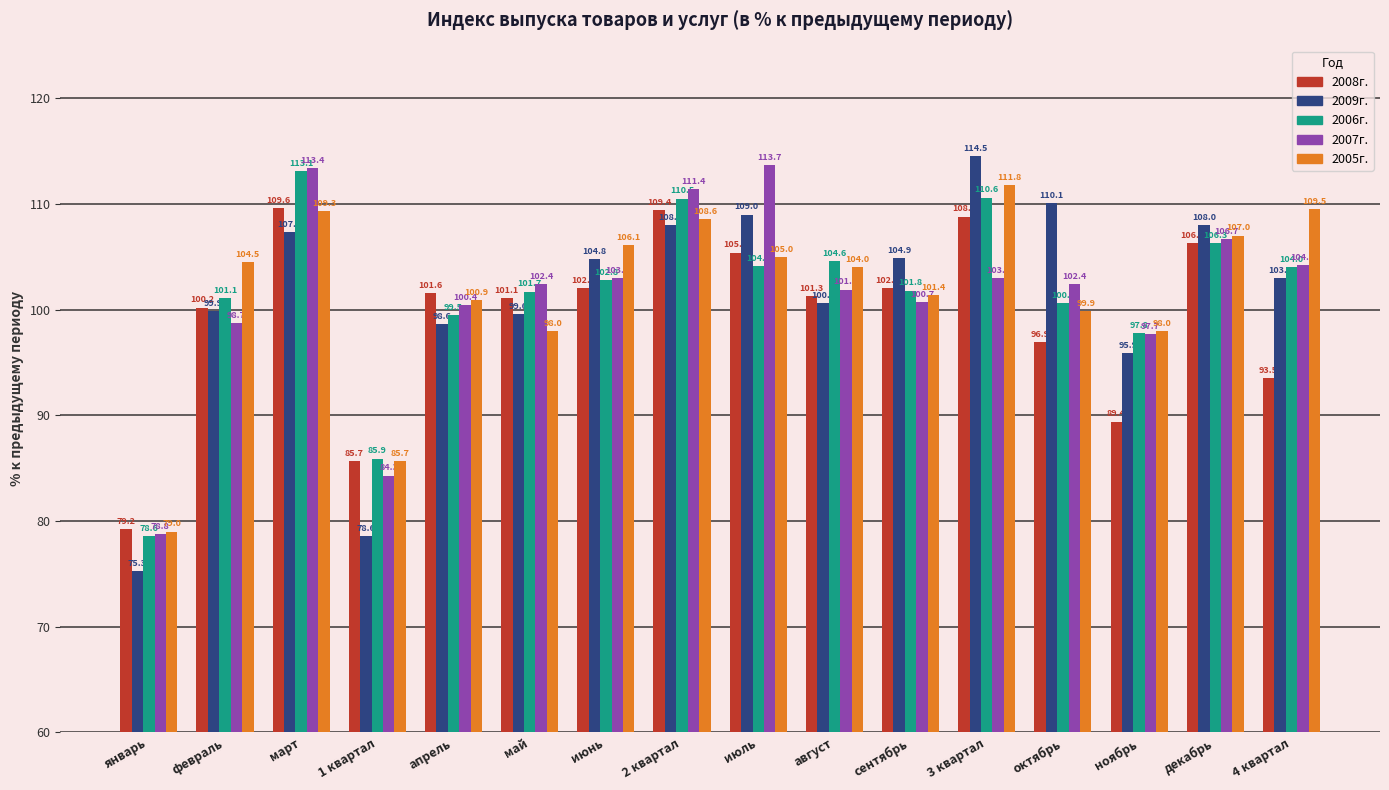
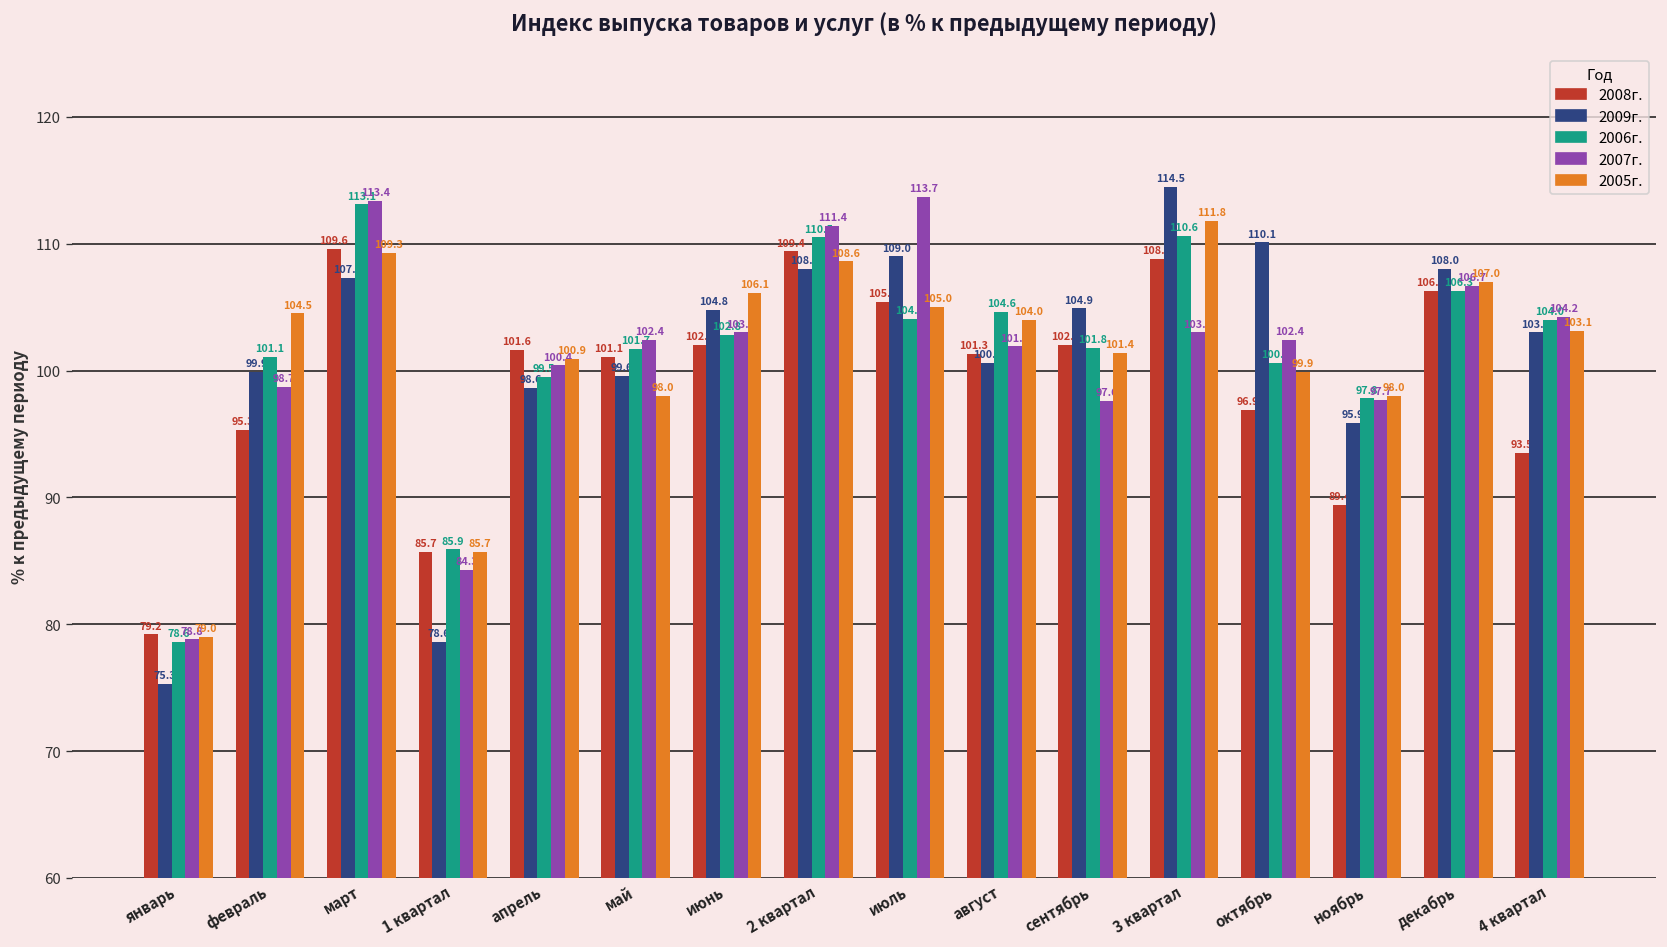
2008г., февраль: 100.2 -> 95.3
2007г., сентябрь: 100.7 -> 97.6
2005г., 4 квартал: 109.5 -> 103.1
